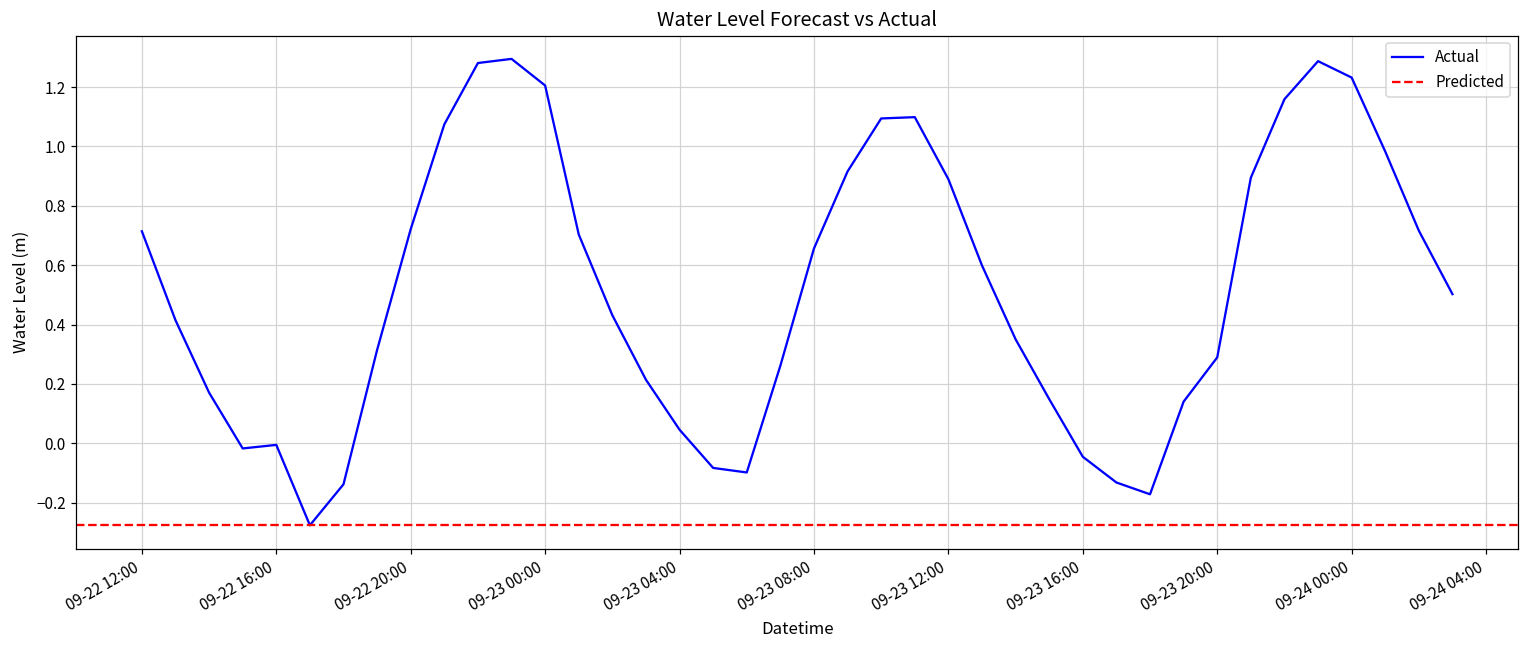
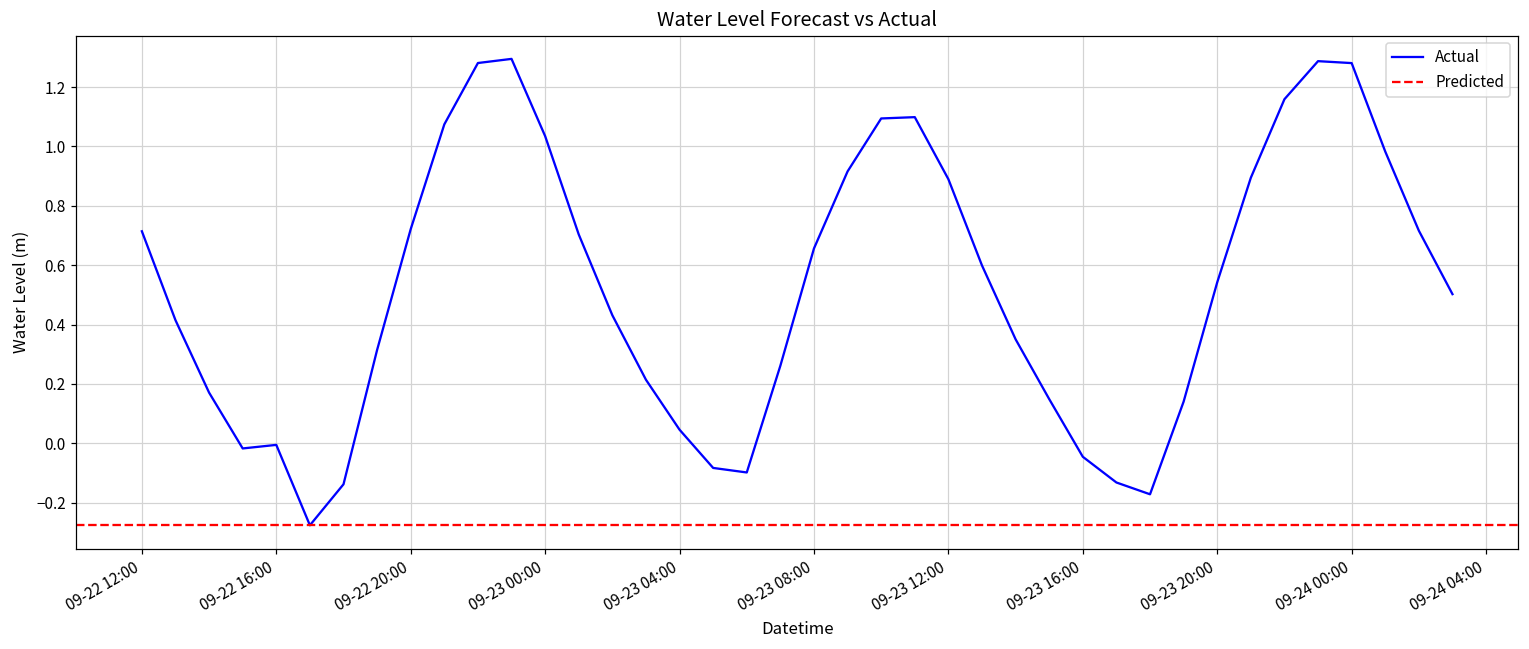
09-23 00:00: 1.21 -> 1.04
09-23 20:00: 0.29 -> 0.54
09-24 00:00: 1.23 -> 1.28
